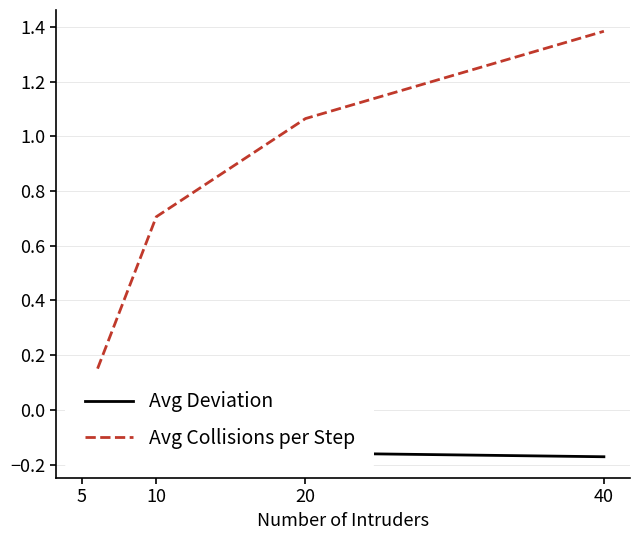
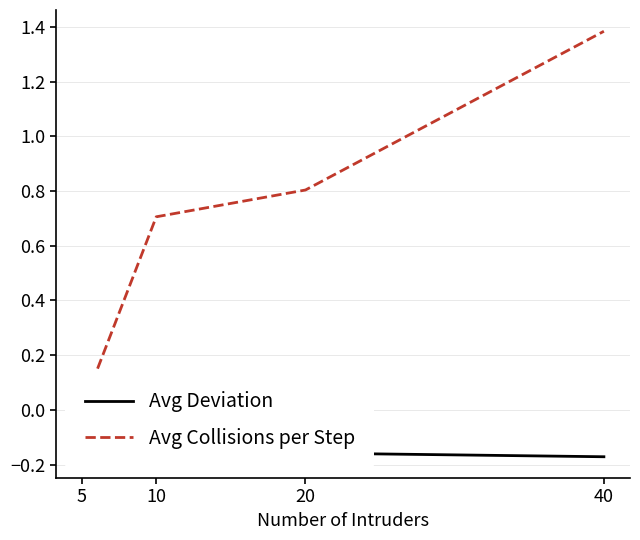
Avg Collisions per Step, 20: 1.07 -> 0.80
